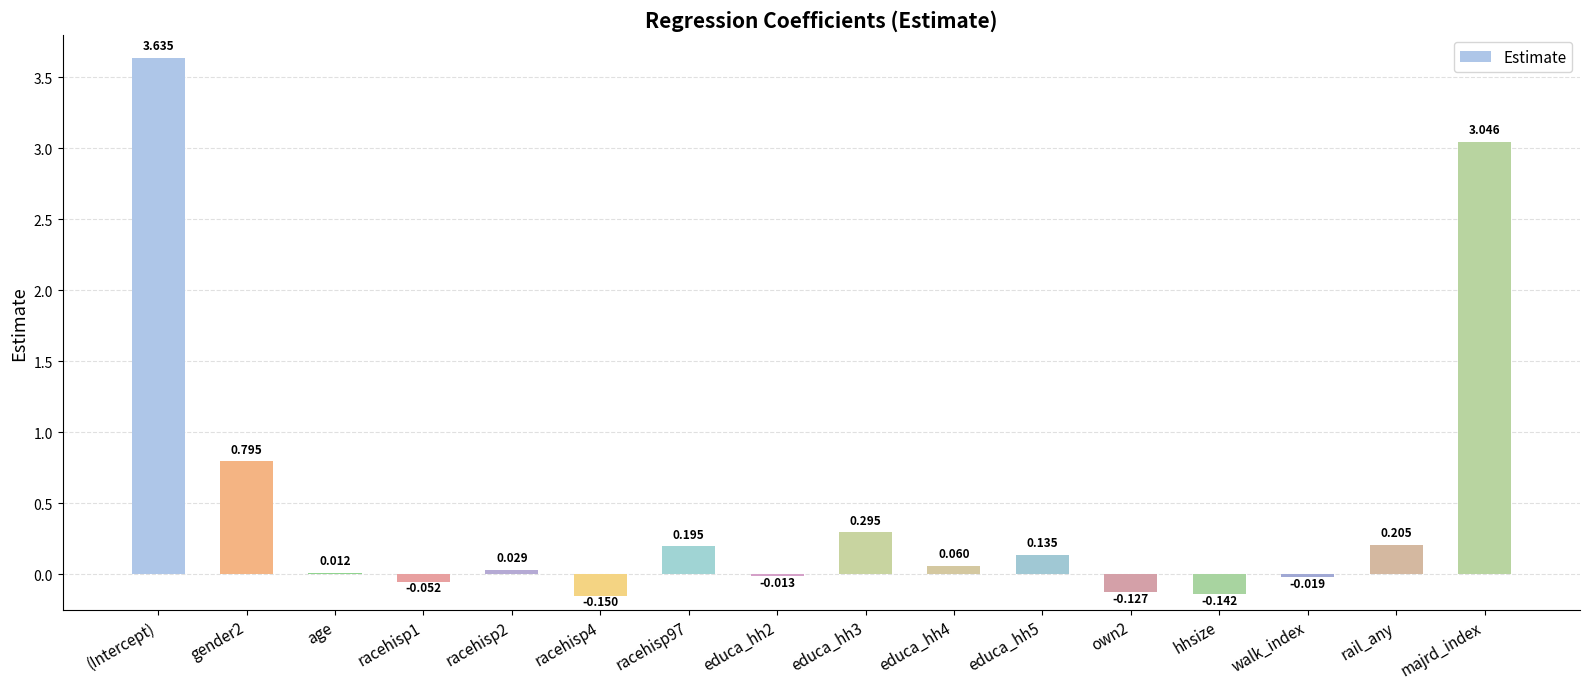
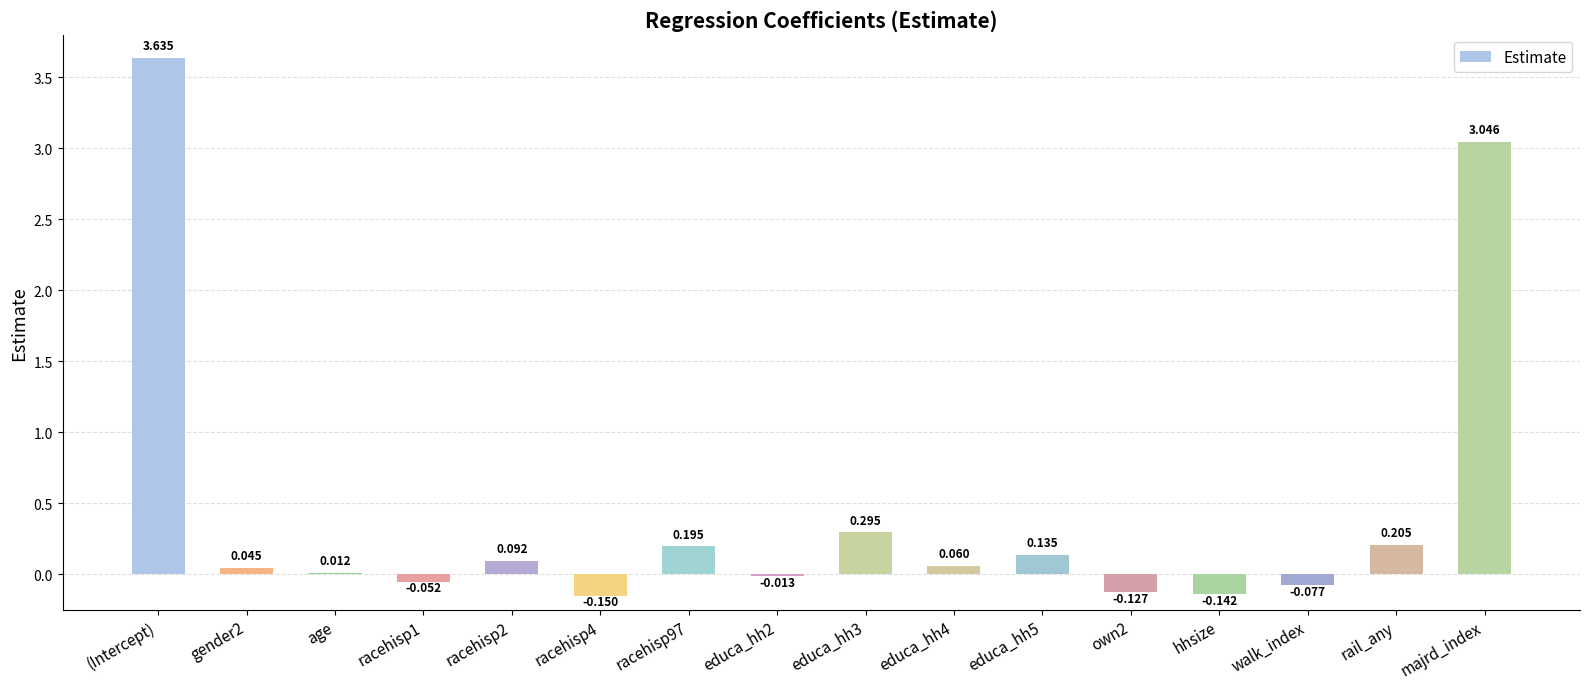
gender2: 0.795 -> 0.045
racehisp2: 0.029 -> 0.092
walk_index: -0.019 -> -0.077
